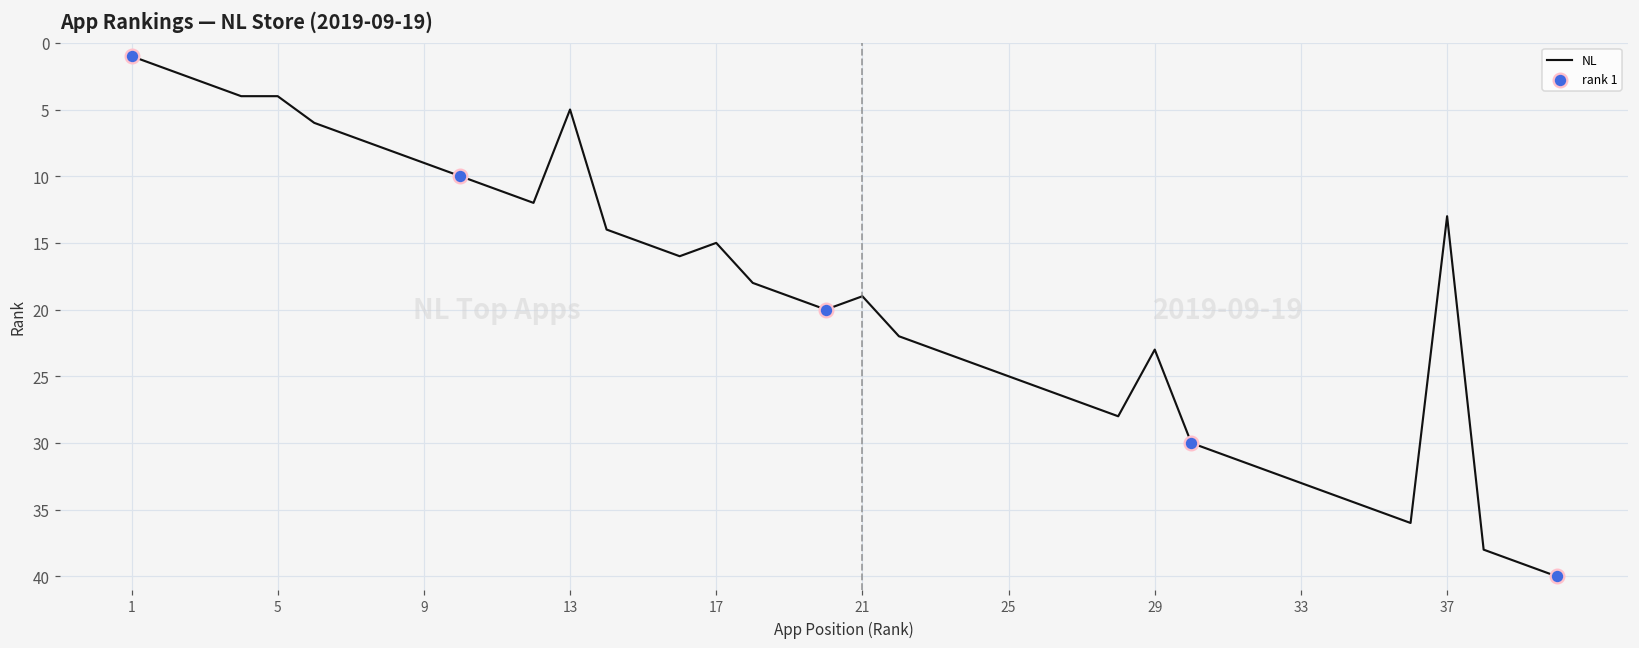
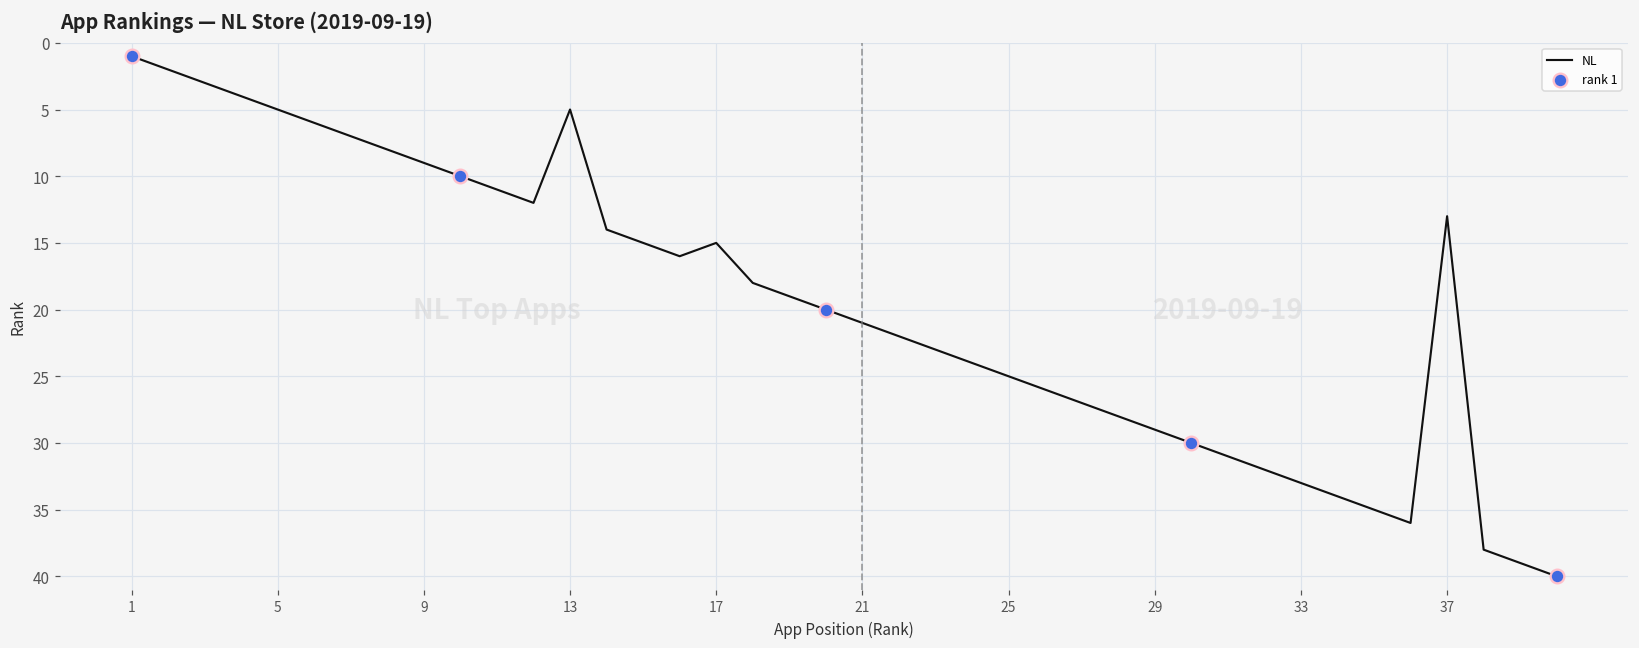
NL, 5: 4 -> 5
NL, 21: 19 -> 21
NL, 29: 23 -> 29
